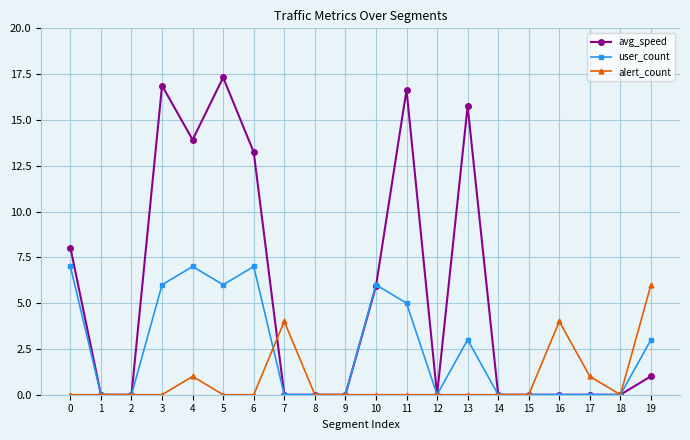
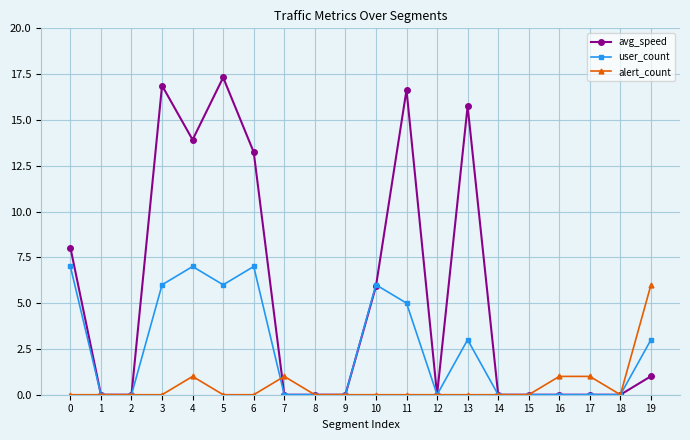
alert_count, 7: 4 -> 1
alert_count, 16: 4 -> 1
